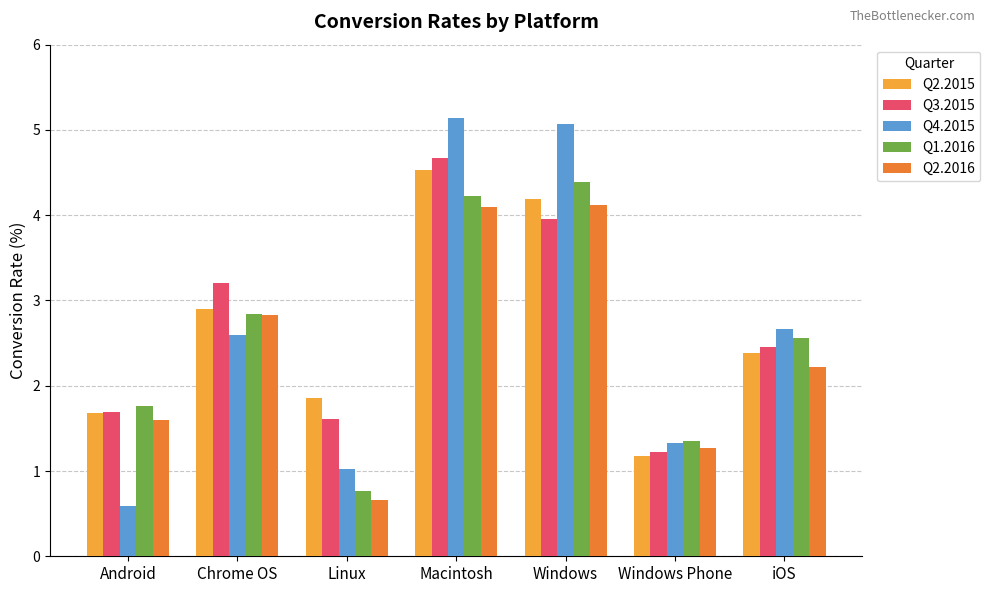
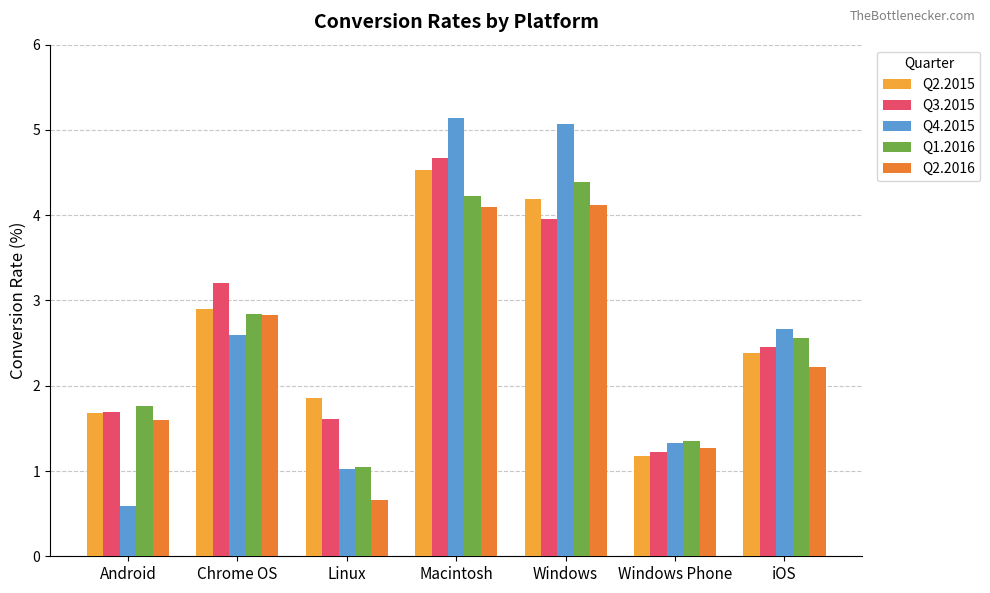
Q1.2016, Linux: 0.8 -> 1.1
